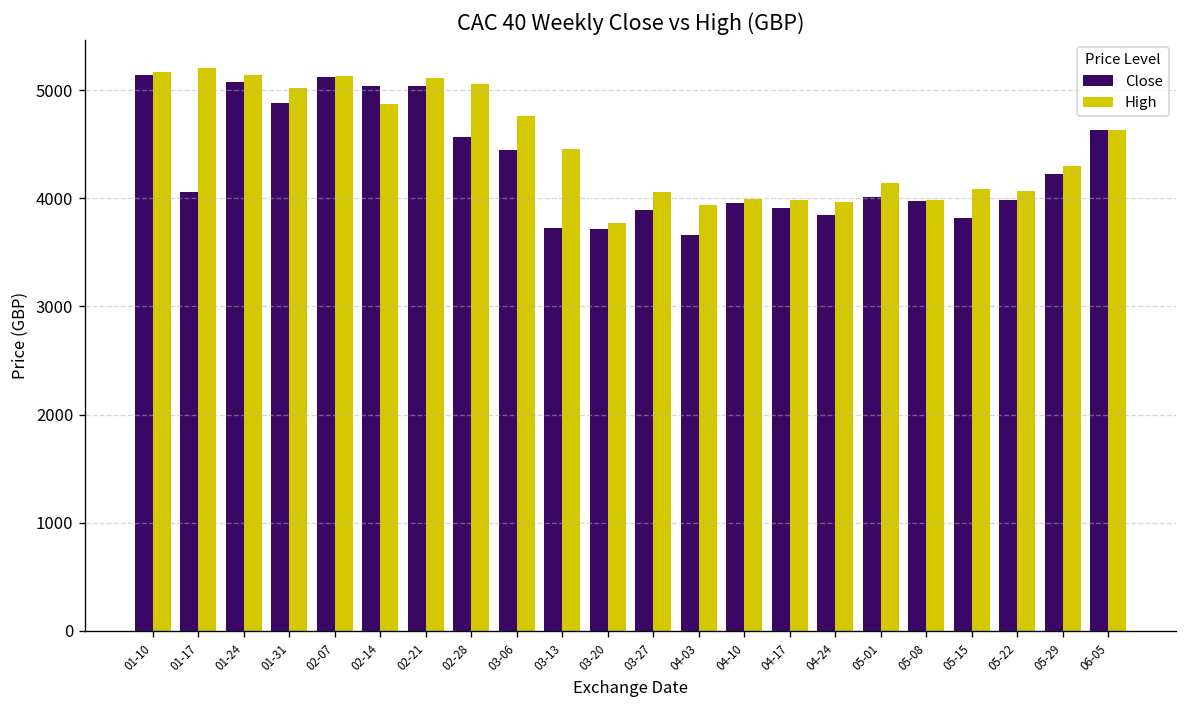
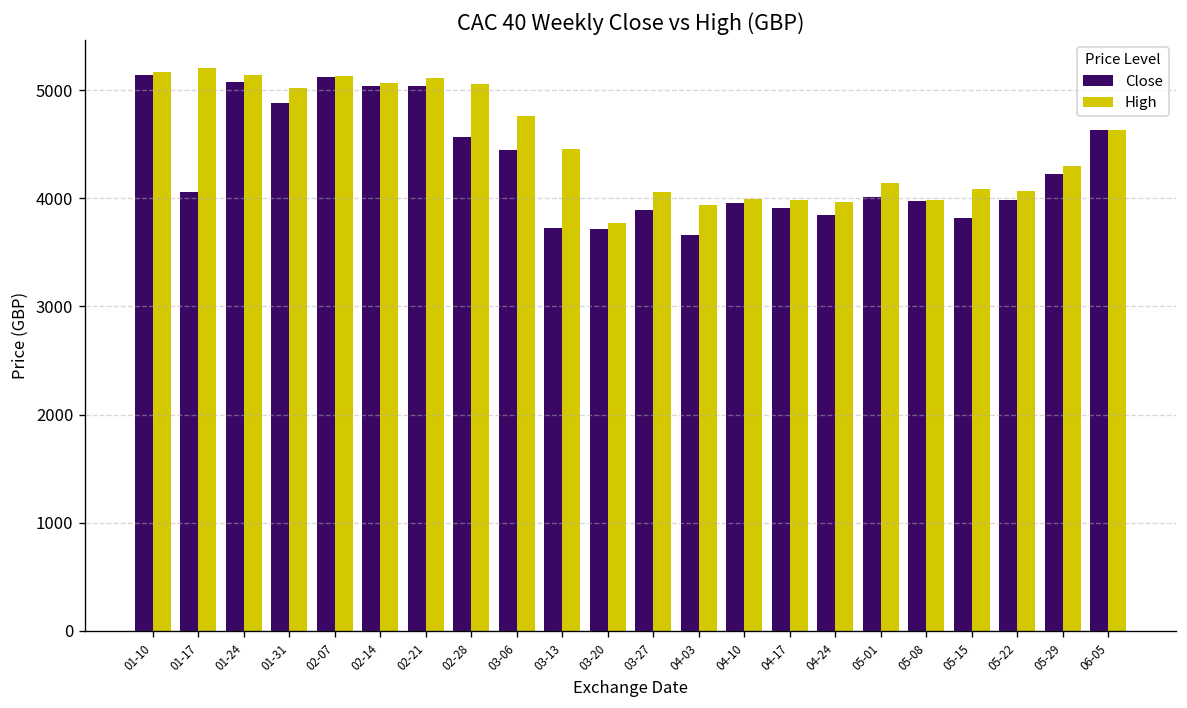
High, 02-14: 4900 -> 5100
